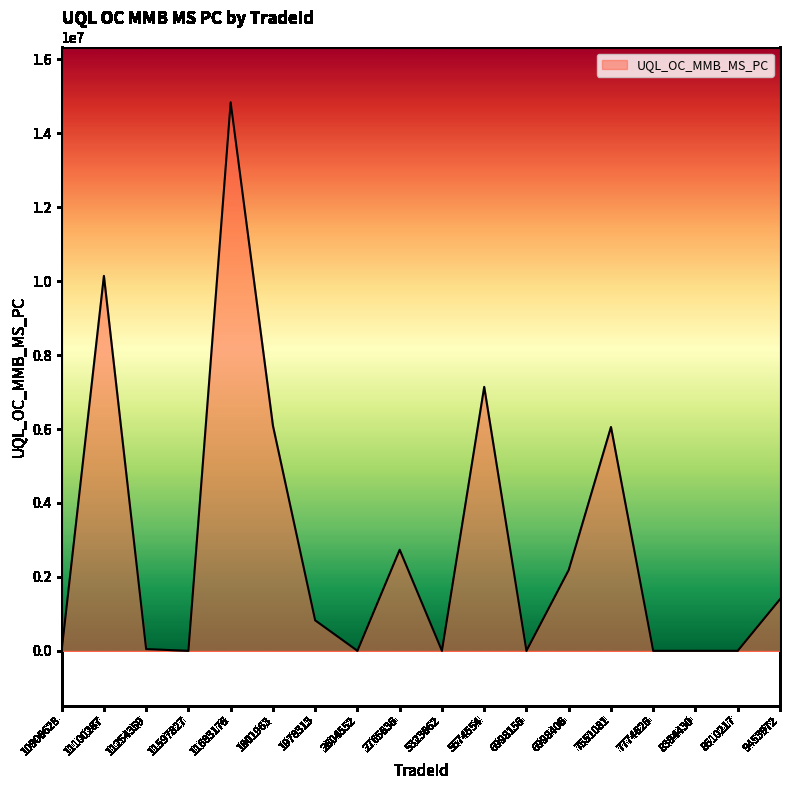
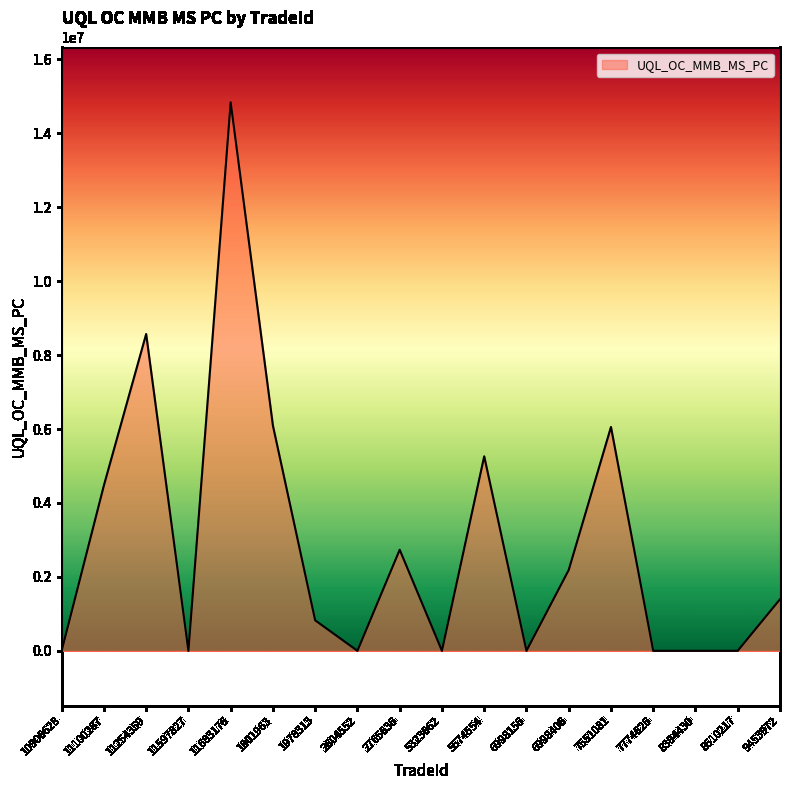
11100287: 10100000 -> 4500000
11254359: 0 -> 8600000
5574554: 7100000 -> 5300000
